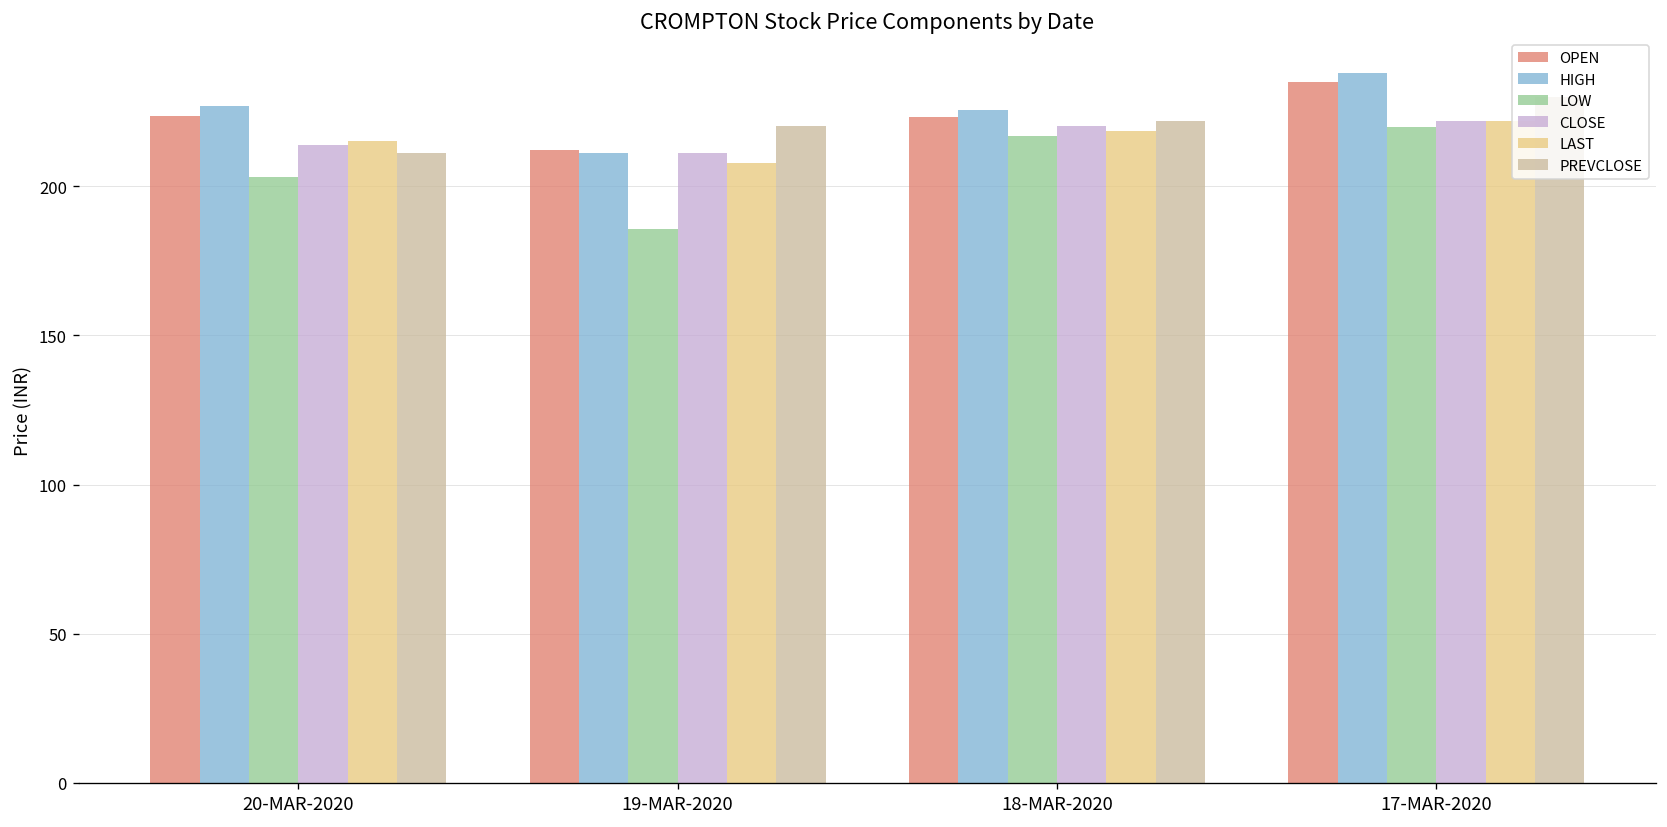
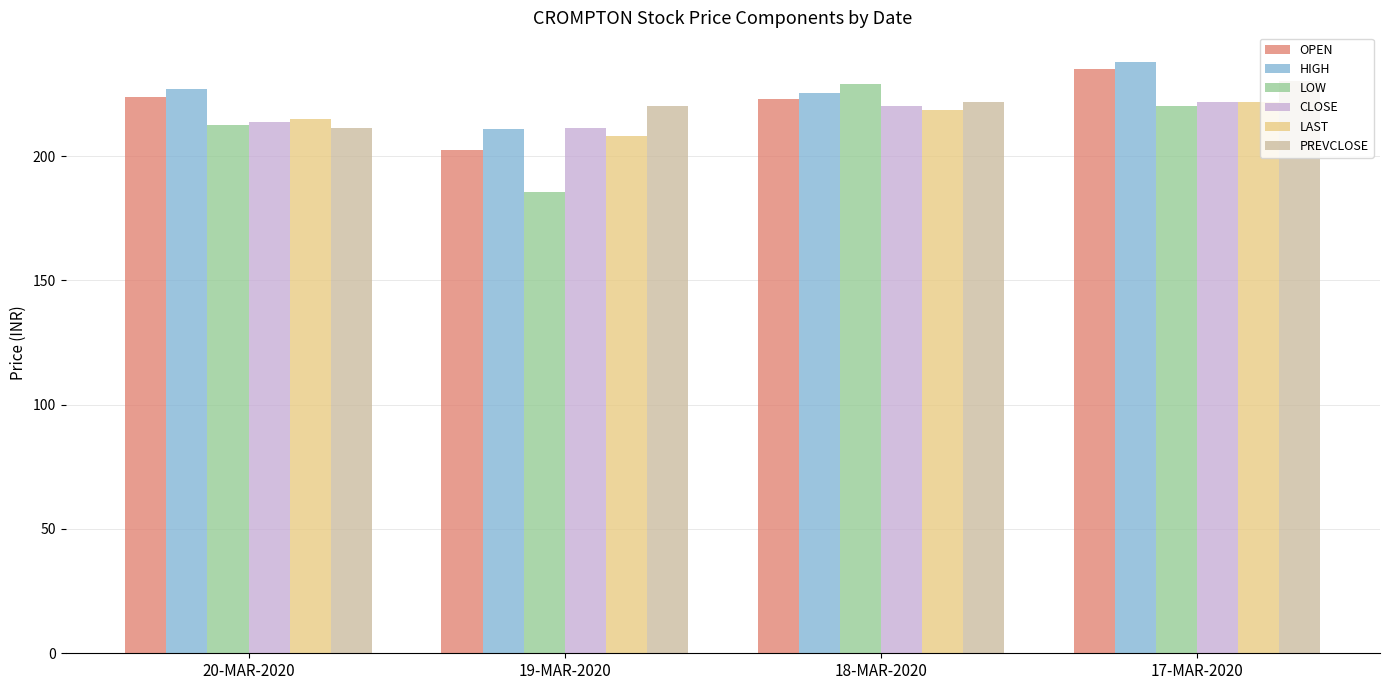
LOW, 20-MAR-2020: 203 -> 213
OPEN, 19-MAR-2020: 212 -> 202
LOW, 18-MAR-2020: 217 -> 229
